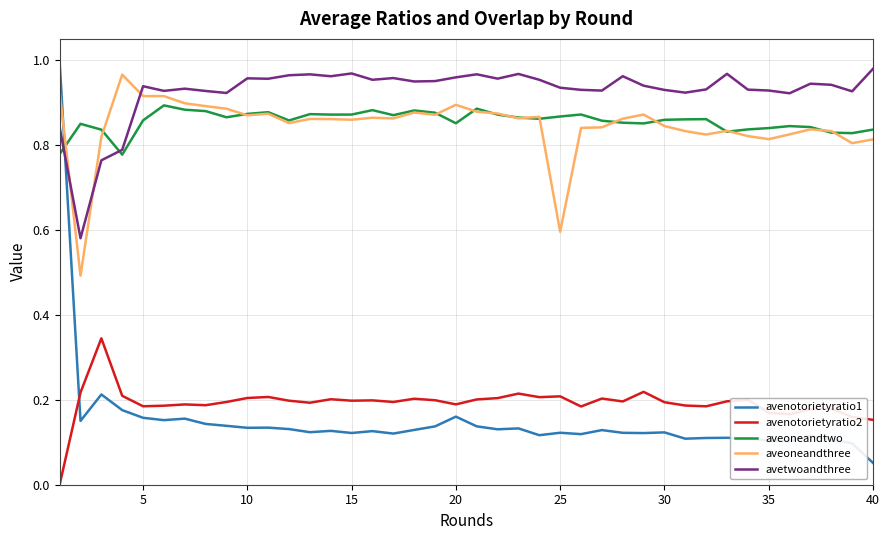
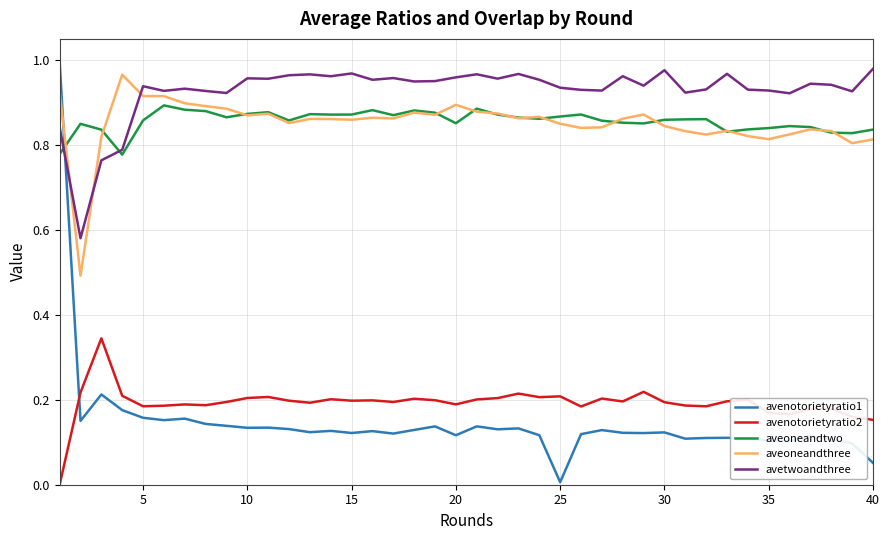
avenotorietyratio1, 20: 0.16 -> 0.12
avenotorietyratio1, 25: 0.12 -> 0.01
aveoneandthree, 25: 0.60 -> 0.85
avetwoandthree, 30: 0.93 -> 0.98
